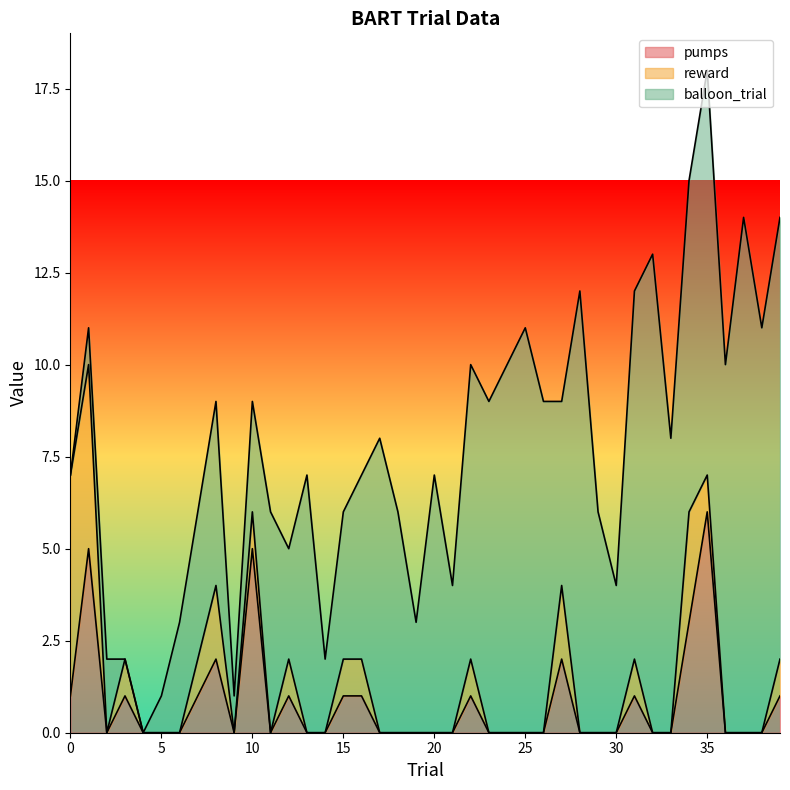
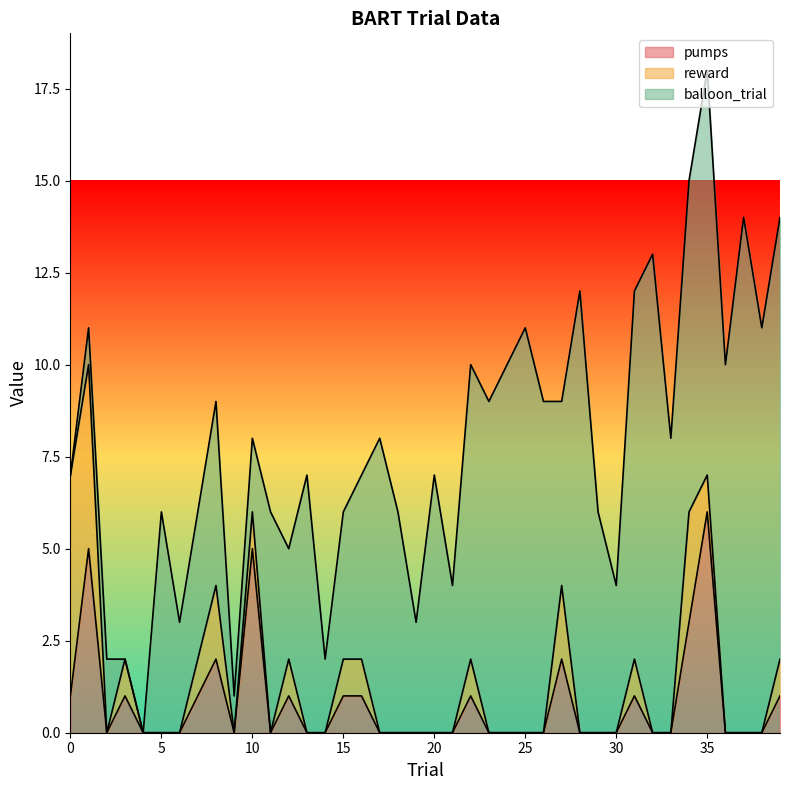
balloon_trial, 5: 1 -> 6
balloon_trial, 10: 3 -> 2
